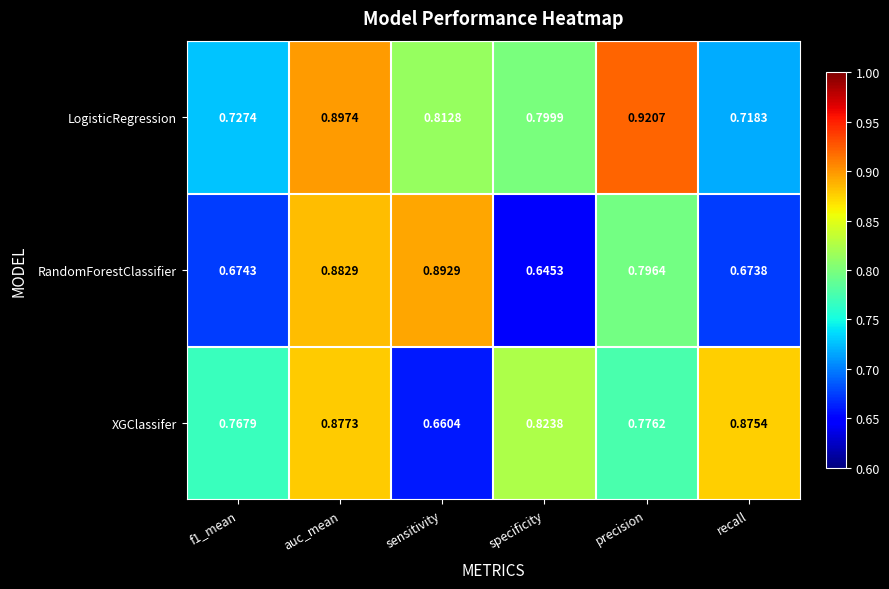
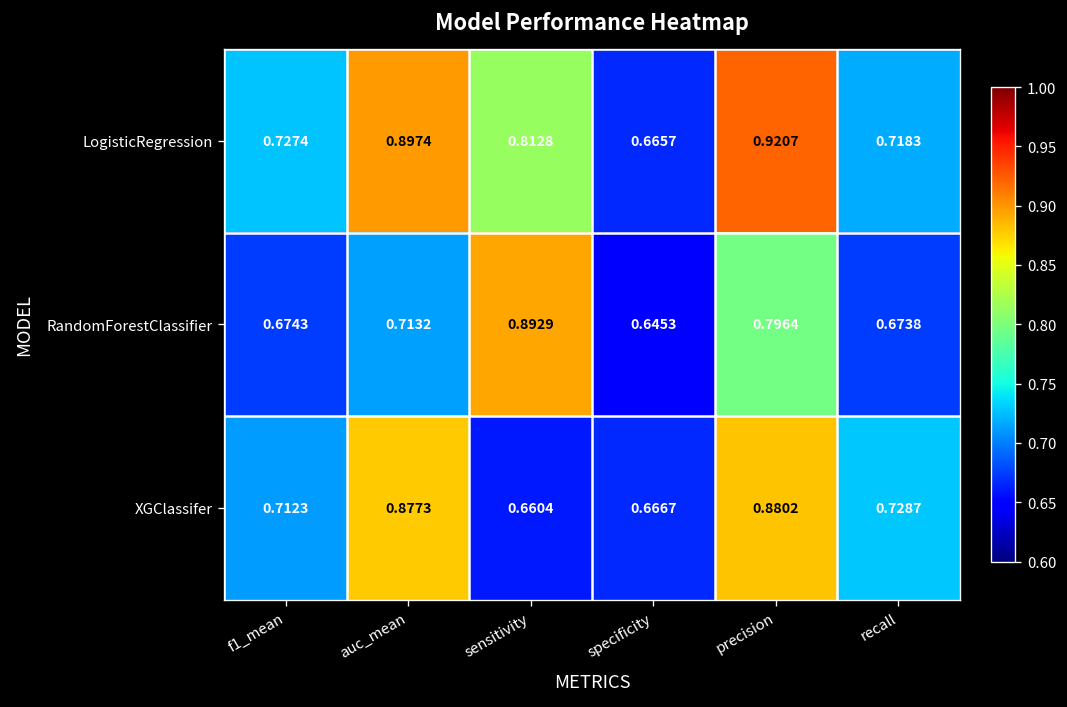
LogisticRegression, specificity: 0.7999 -> 0.6657
RandomForestClassifier, auc_mean: 0.8829 -> 0.7132
XGClassifer, f1_mean: 0.7679 -> 0.7123
XGClassifer, specificity: 0.8238 -> 0.6667
XGClassifer, precision: 0.7762 -> 0.8802
XGClassifer, recall: 0.8754 -> 0.7287
